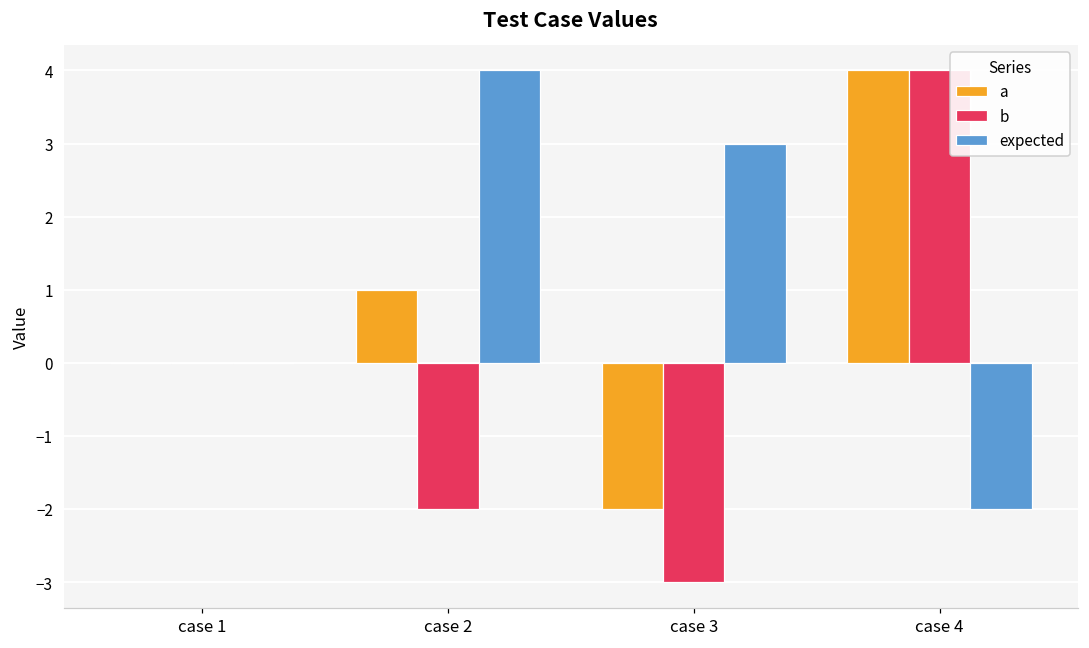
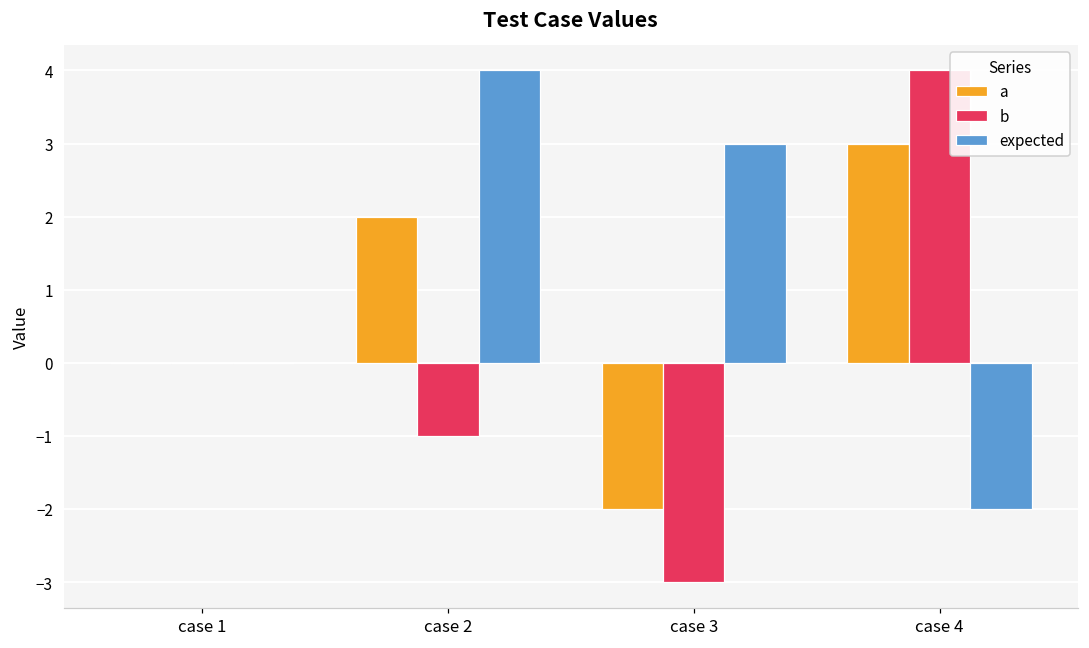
a, case 2: 1 -> 2
b, case 2: -2 -> -1
a, case 4: 4 -> 3
